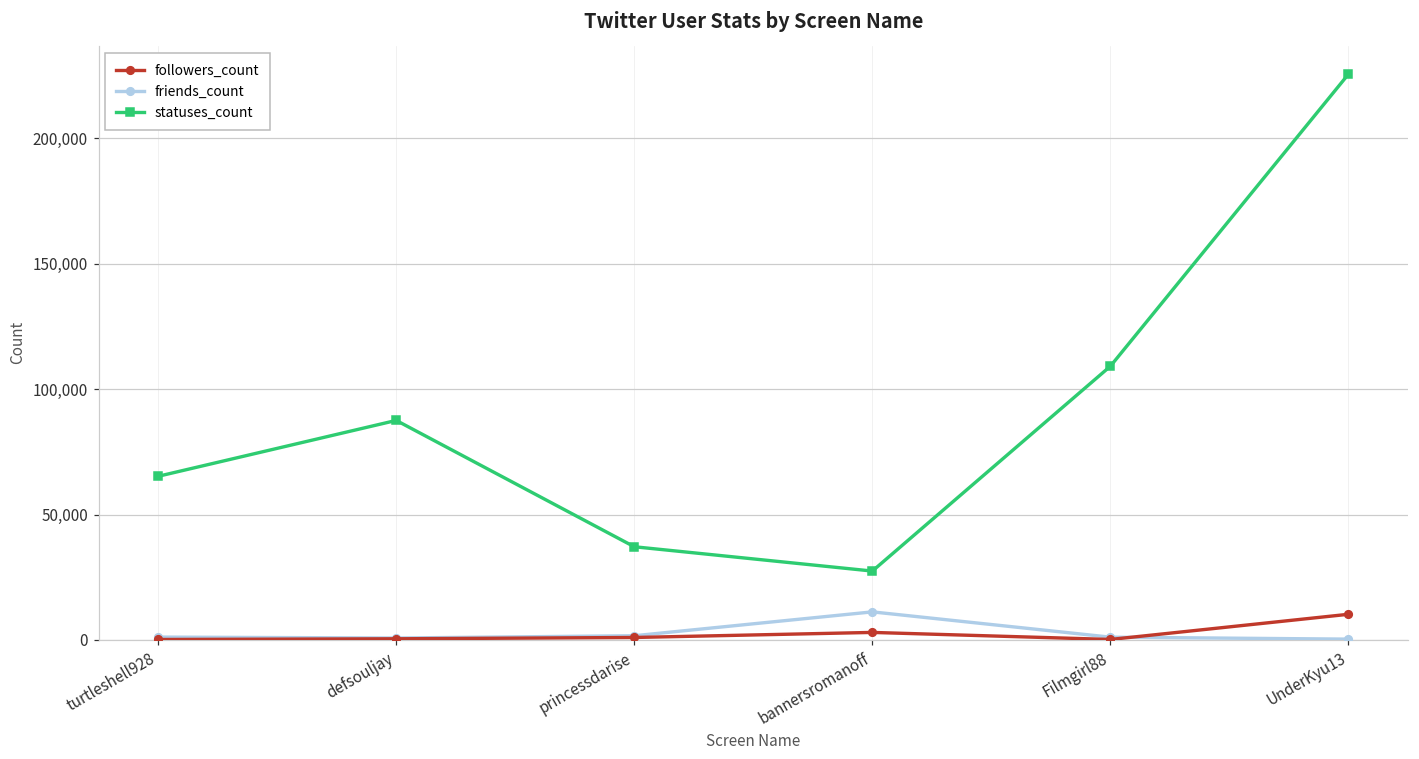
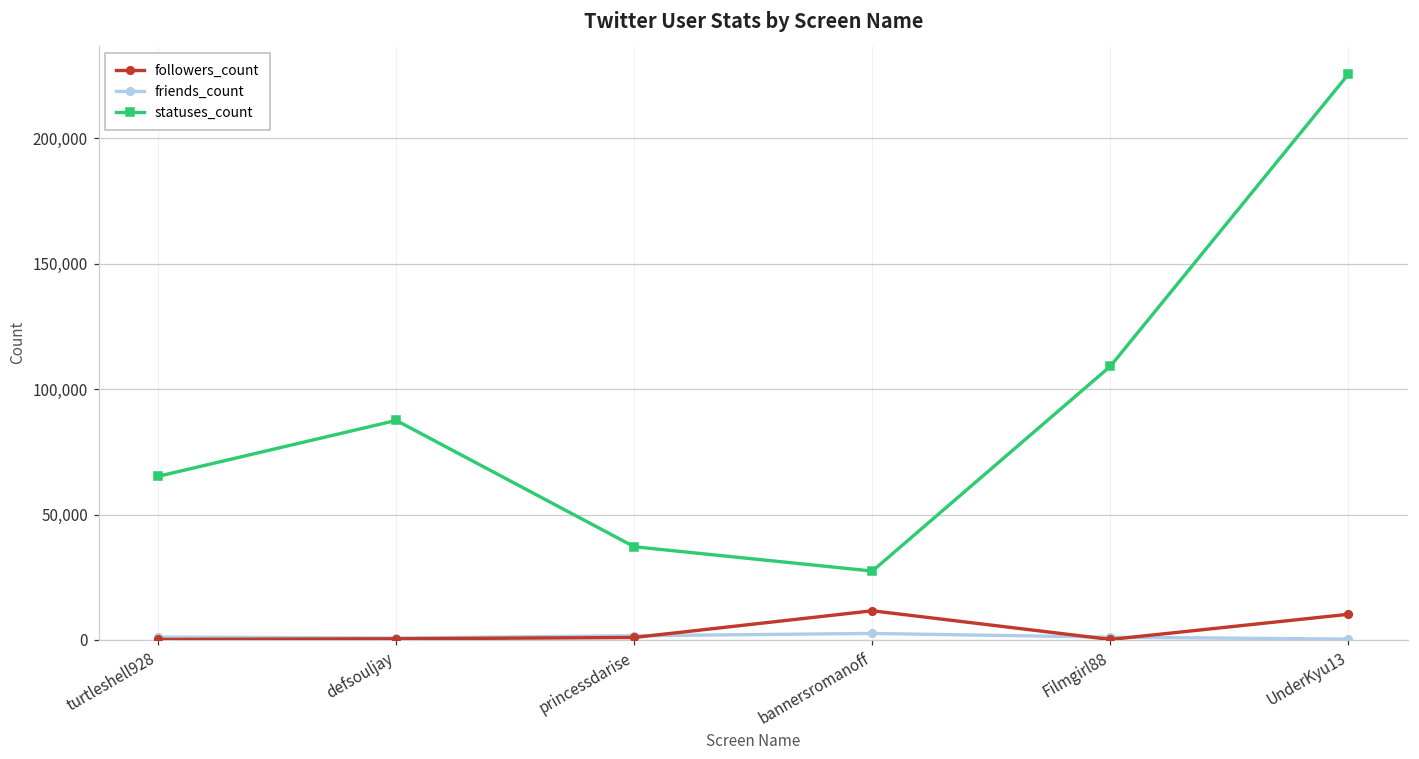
followers_count, bannersromanoff: 3,000 -> 12,000
friends_count, bannersromanoff: 11,000 -> 3,000
